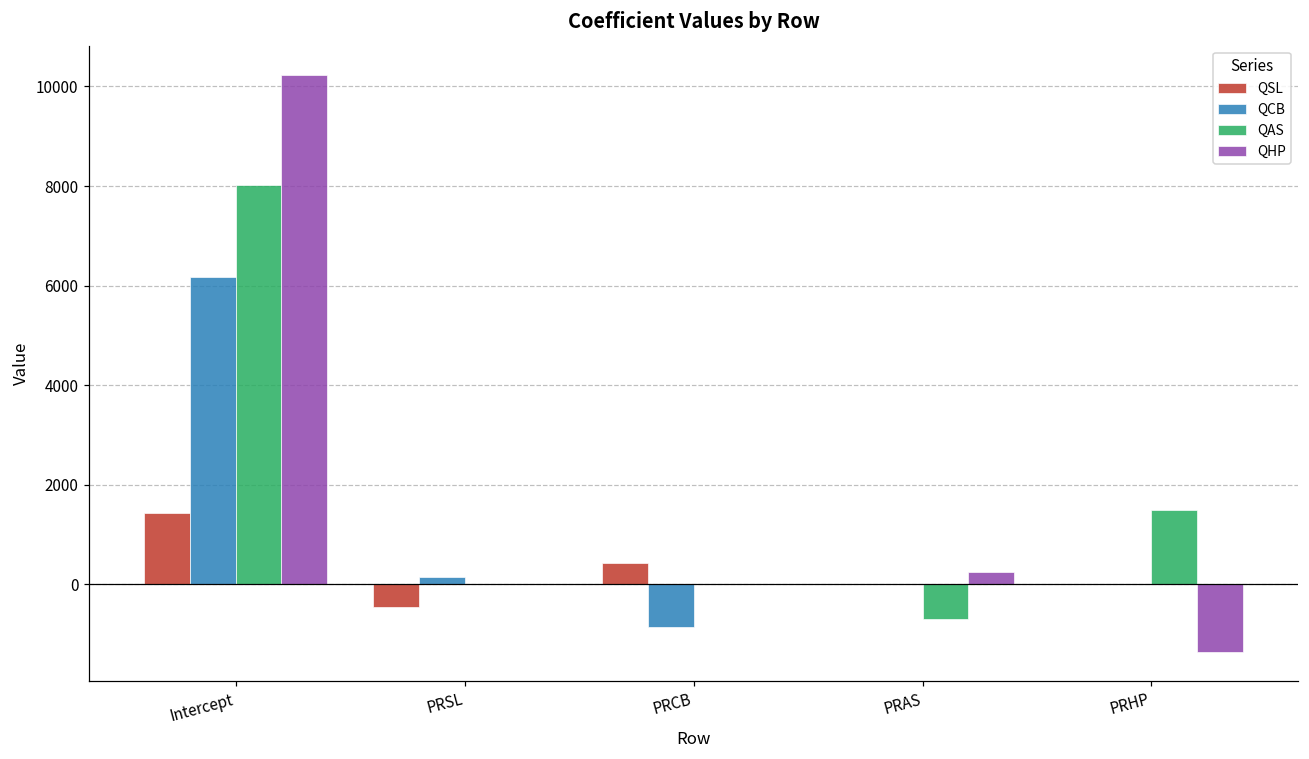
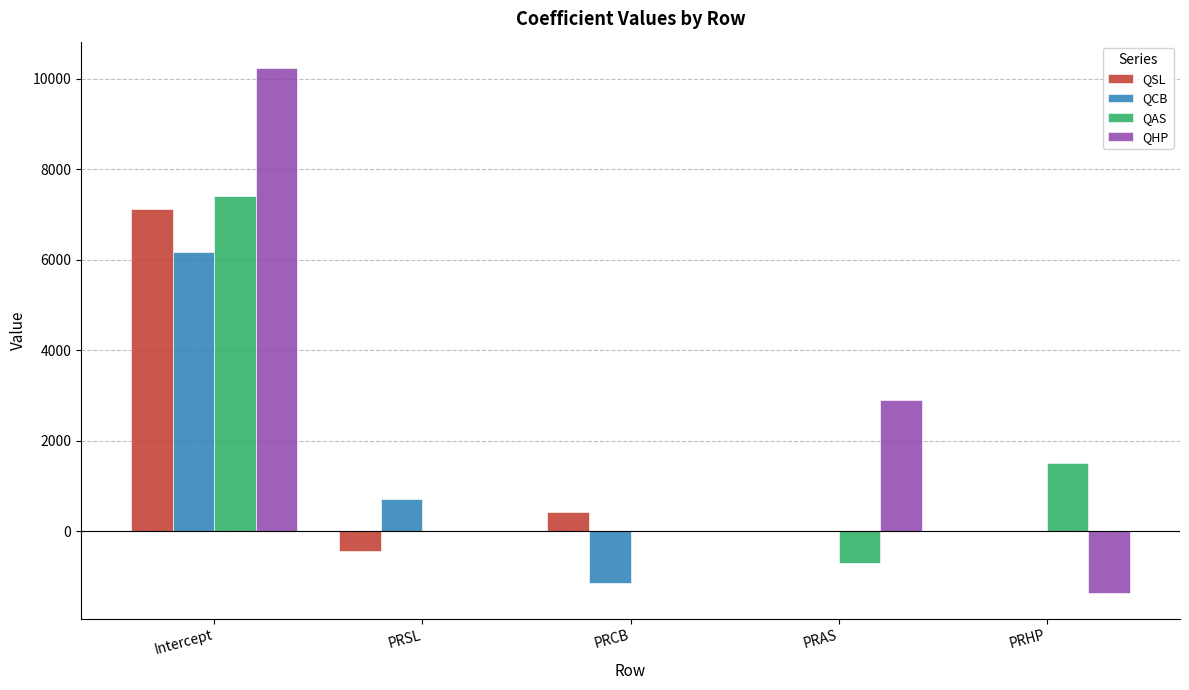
QSL, Intercept: 1400 -> 7100
QAS, Intercept: 8000 -> 7400
QCB, PRSL: 200 -> 700
QCB, PRCB: -800 -> -1100
QHP, PRAS: 200 -> 2900
